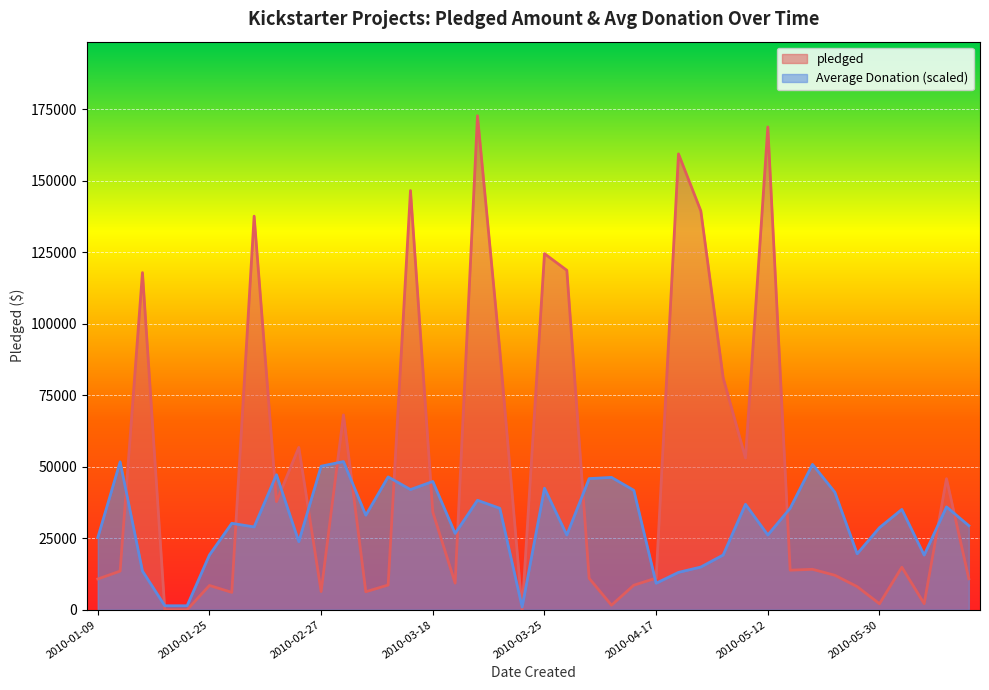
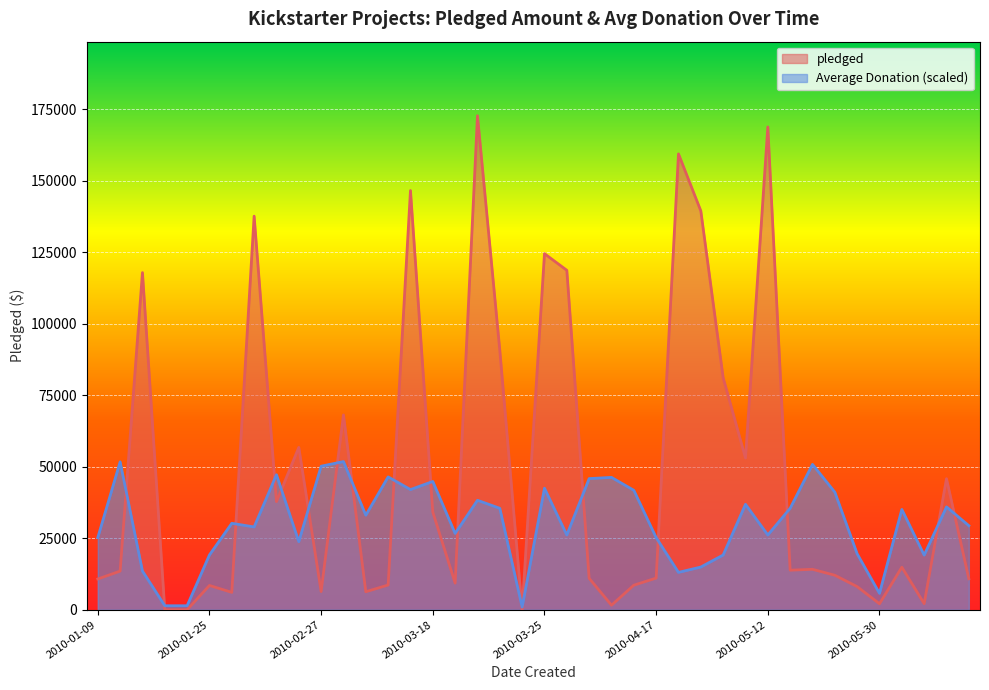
Average Donation (scaled), 2010-04-17: 9000 -> 25000
Average Donation (scaled), 2010-05-30: 29000 -> 6000
